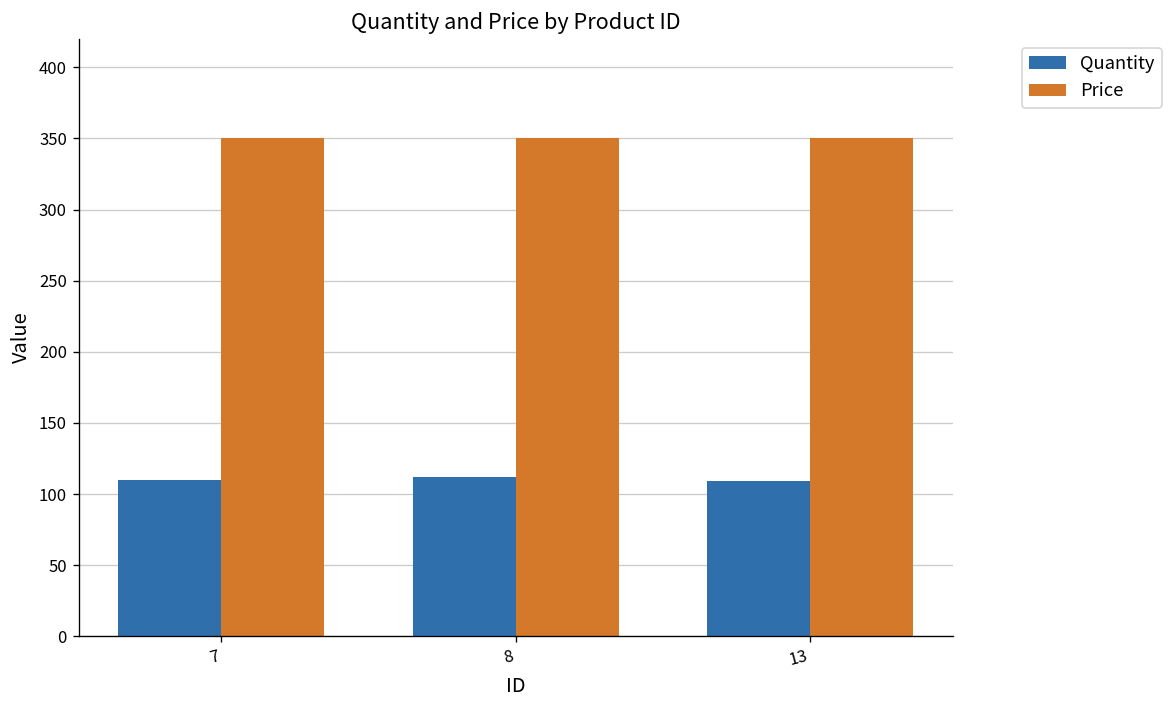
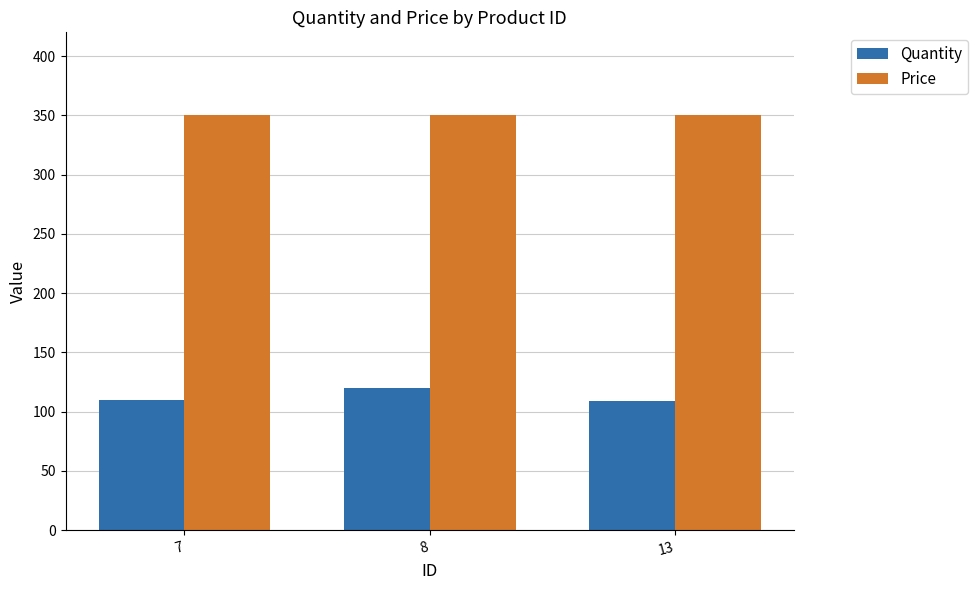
Quantity, 8: 112 -> 120
